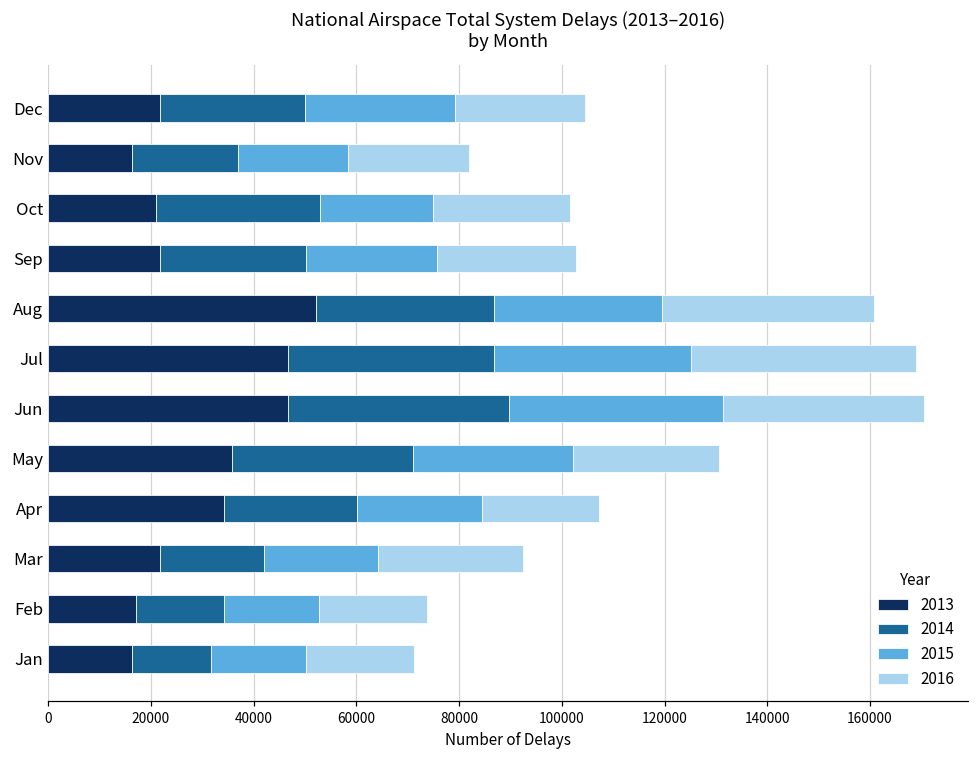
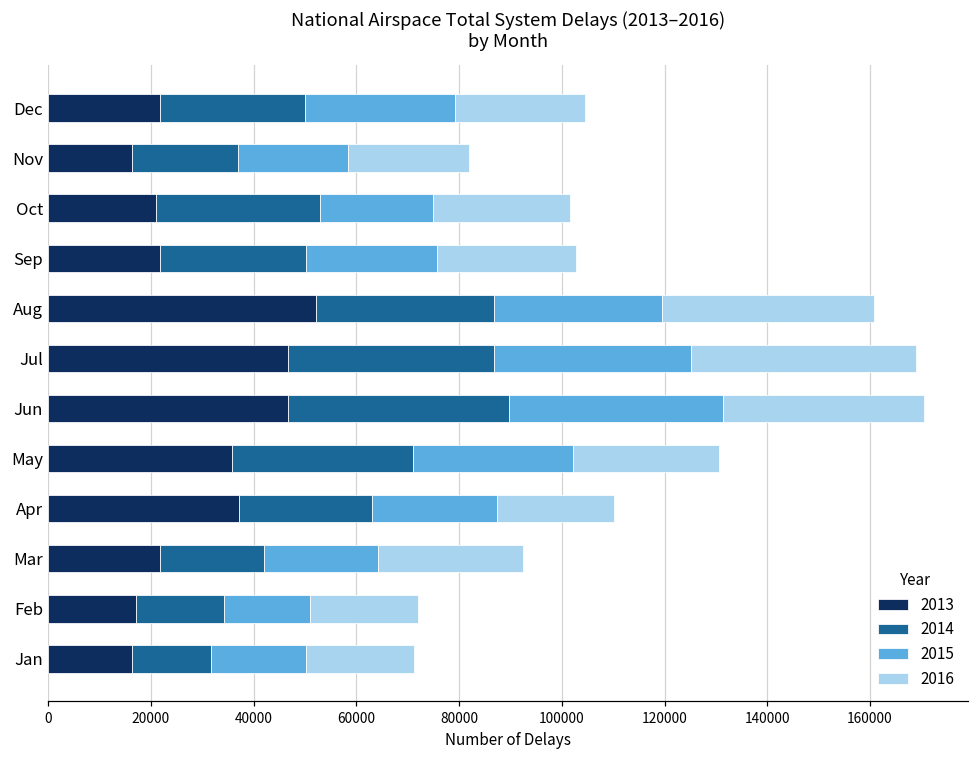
2013, Apr: 34000 -> 37000
2015, Feb: 19000 -> 17000
